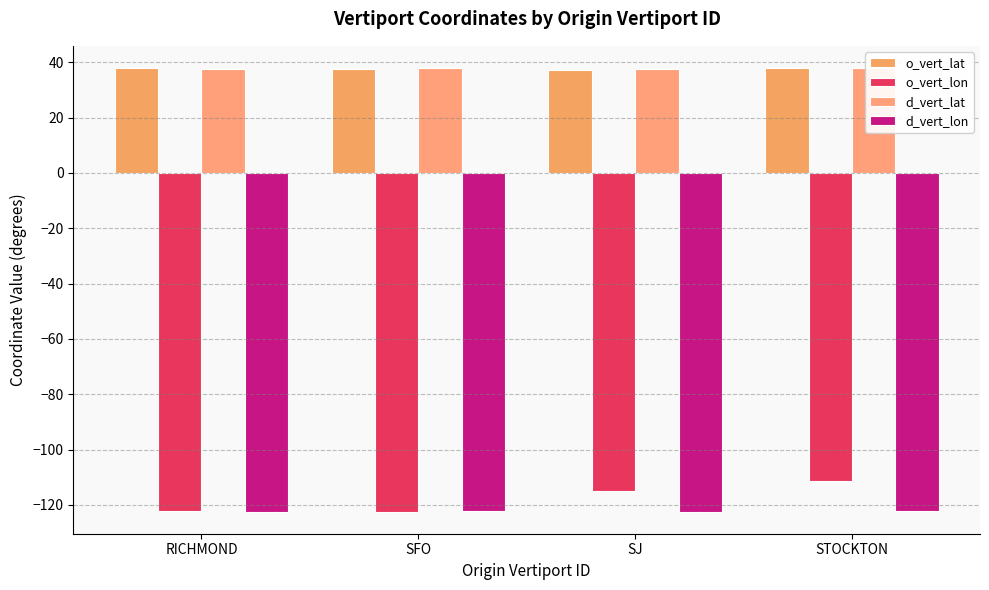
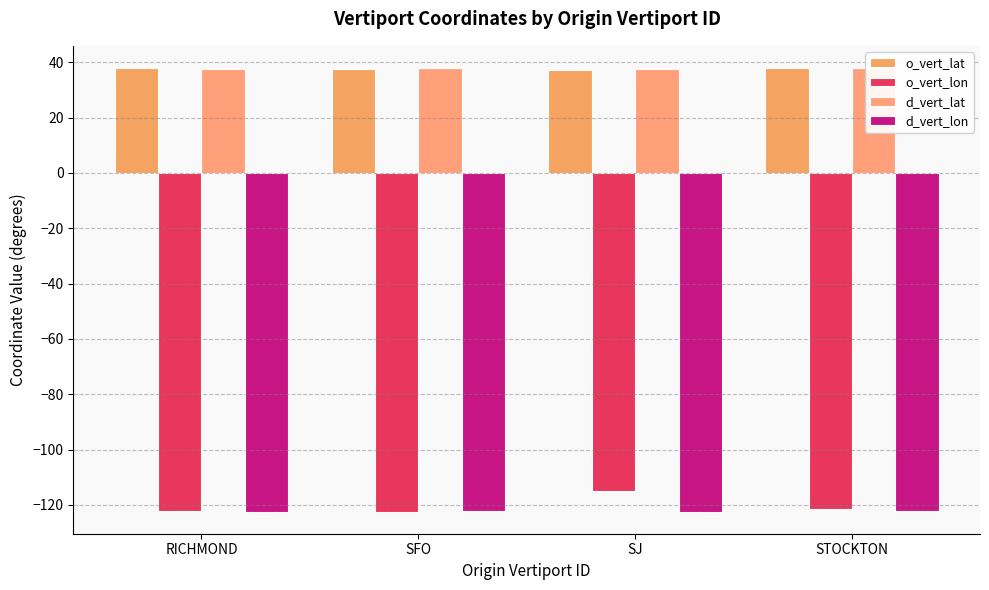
o_vert_lon, STOCKTON: -112 -> -121
